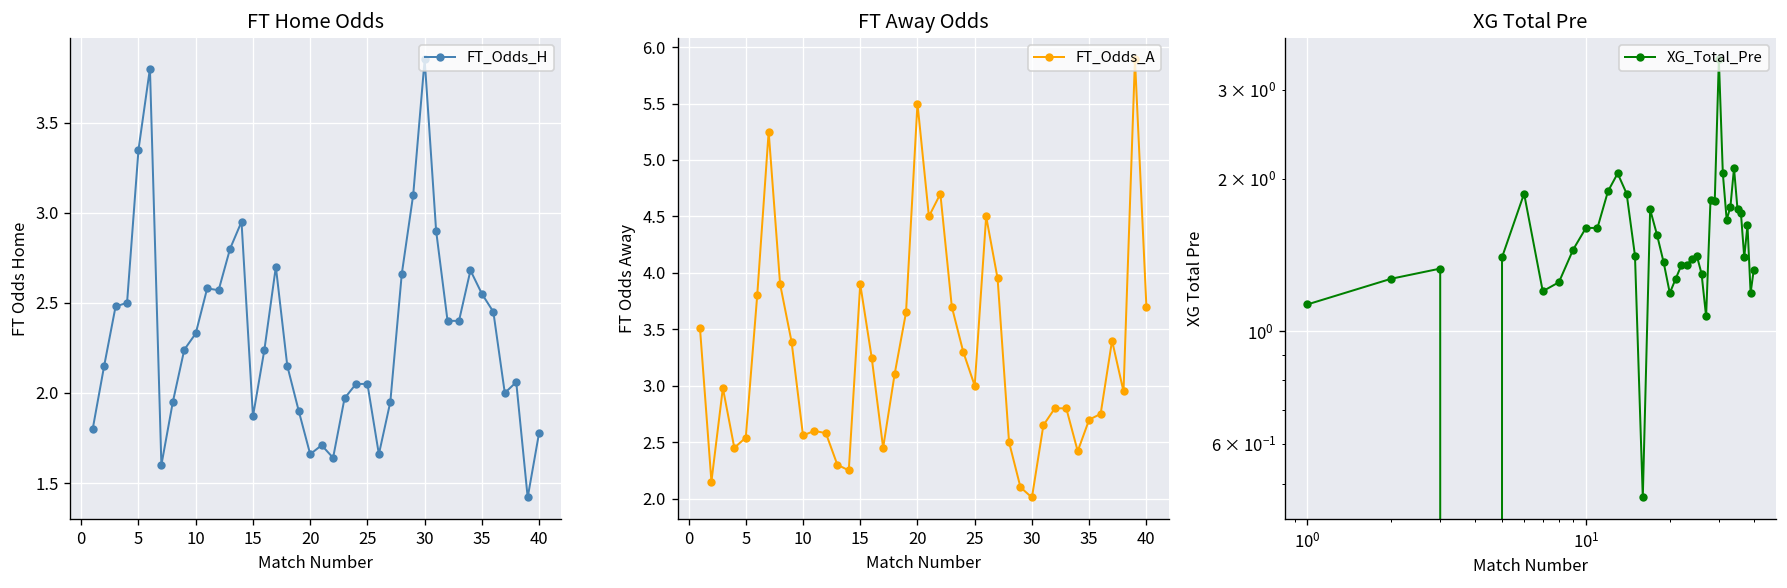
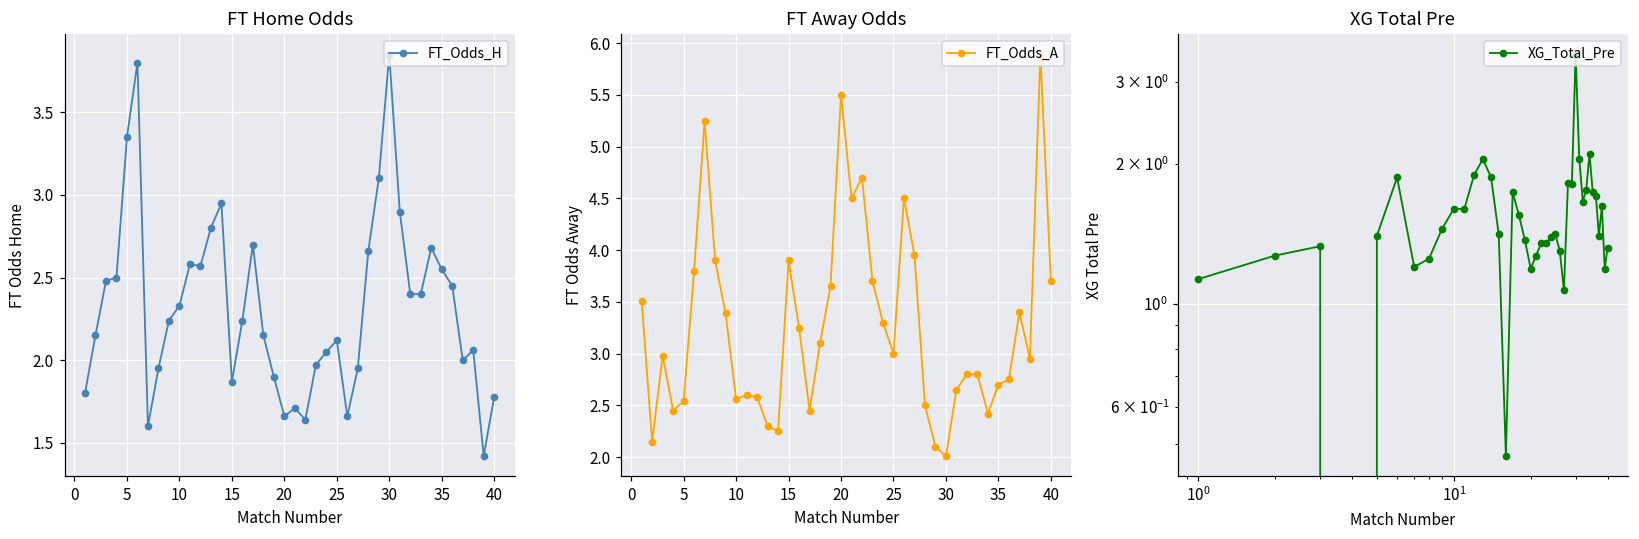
FT Home Odds, 25: 2.05 -> 2.12
